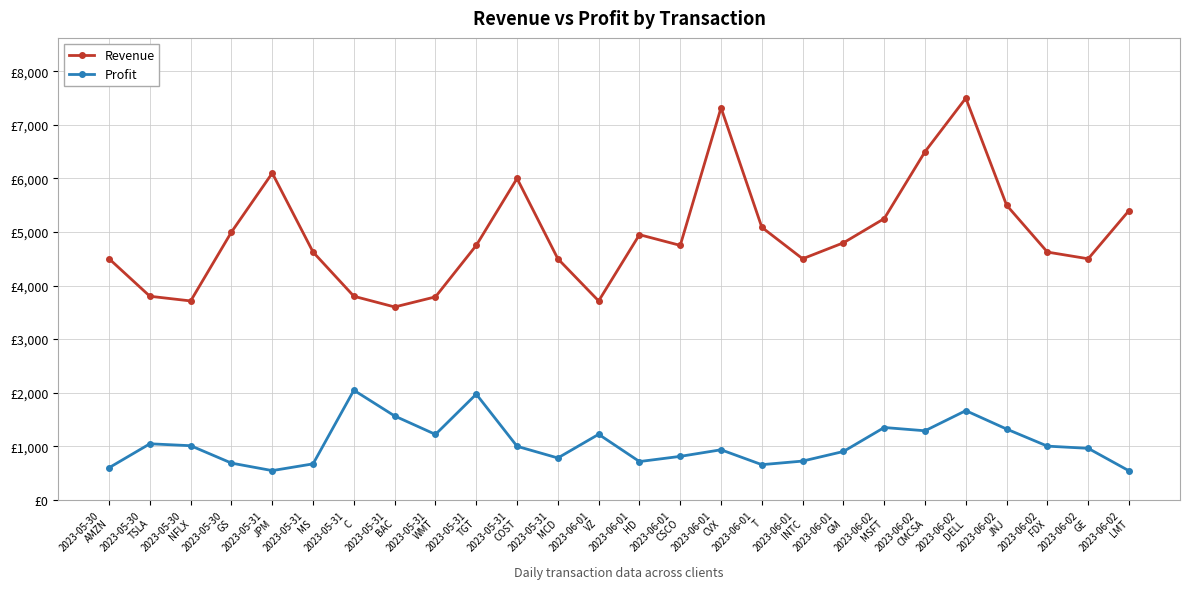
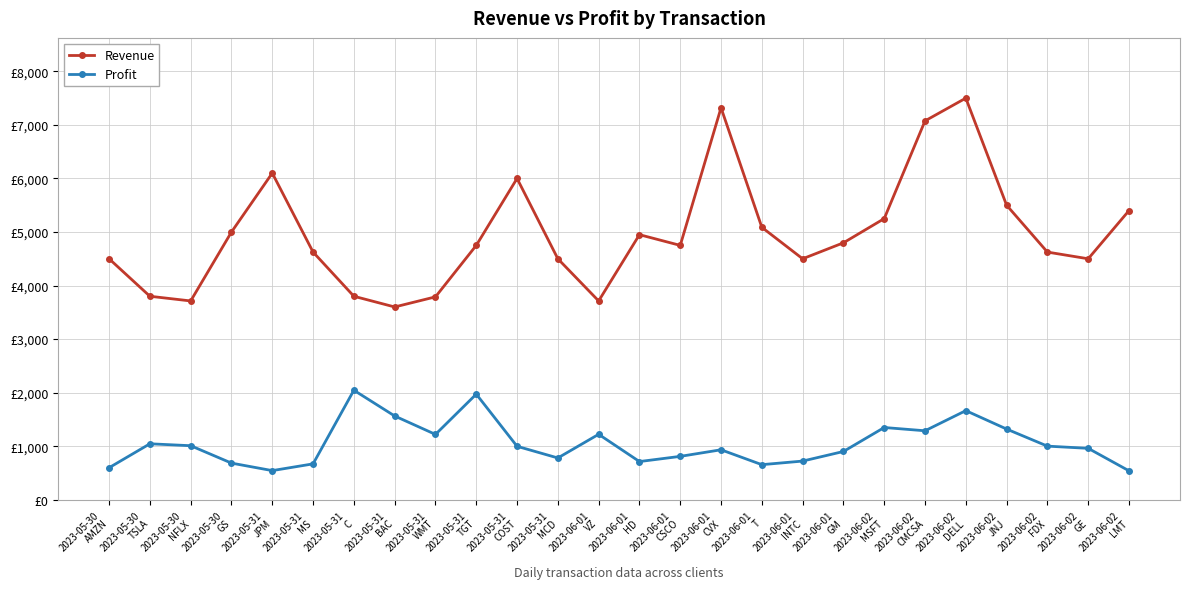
Revenue, 2023-06-02 CMCSA: £6,500 -> £7,100
